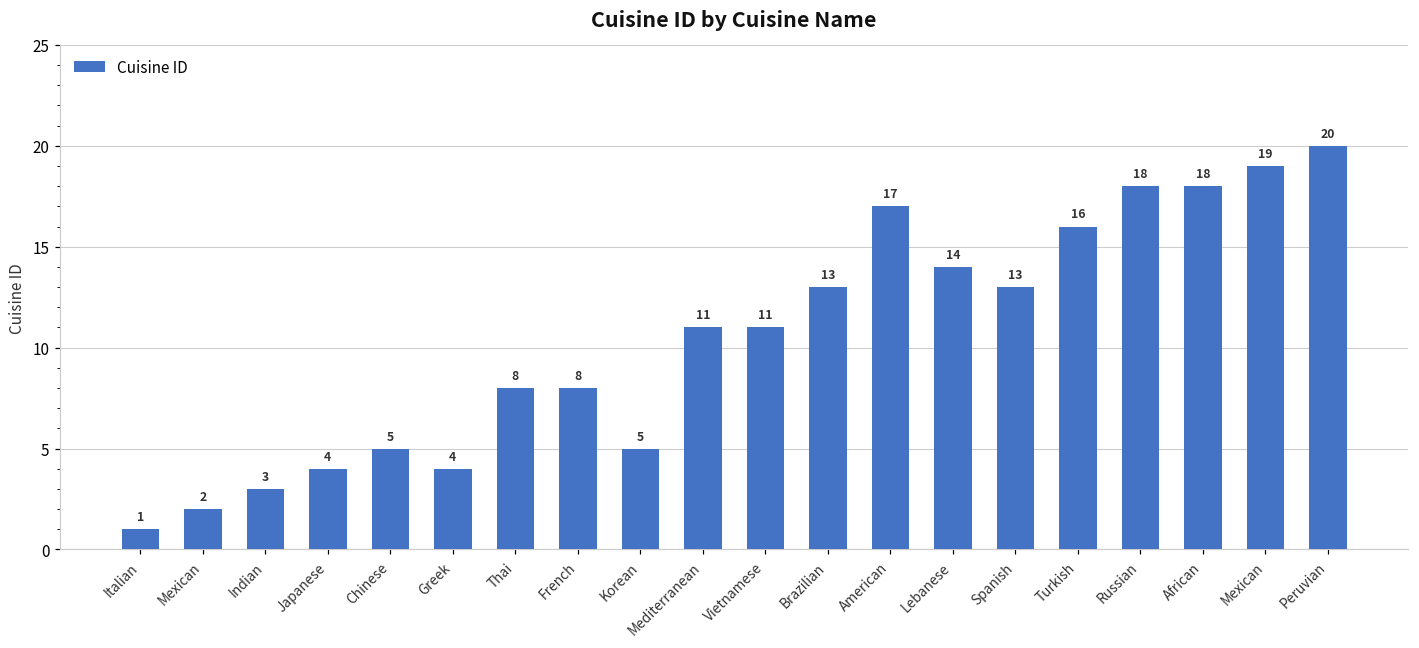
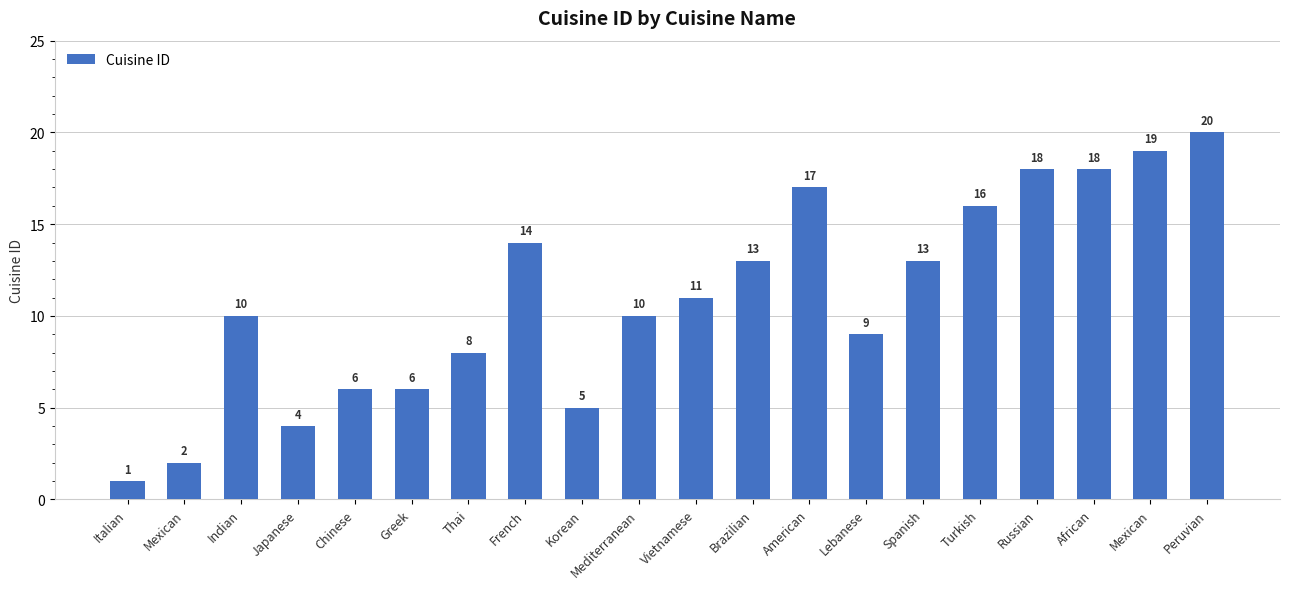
Indian: 3 -> 10
Chinese: 5 -> 6
Greek: 4 -> 6
French: 8 -> 14
Mediterranean: 11 -> 10
Lebanese: 14 -> 9
